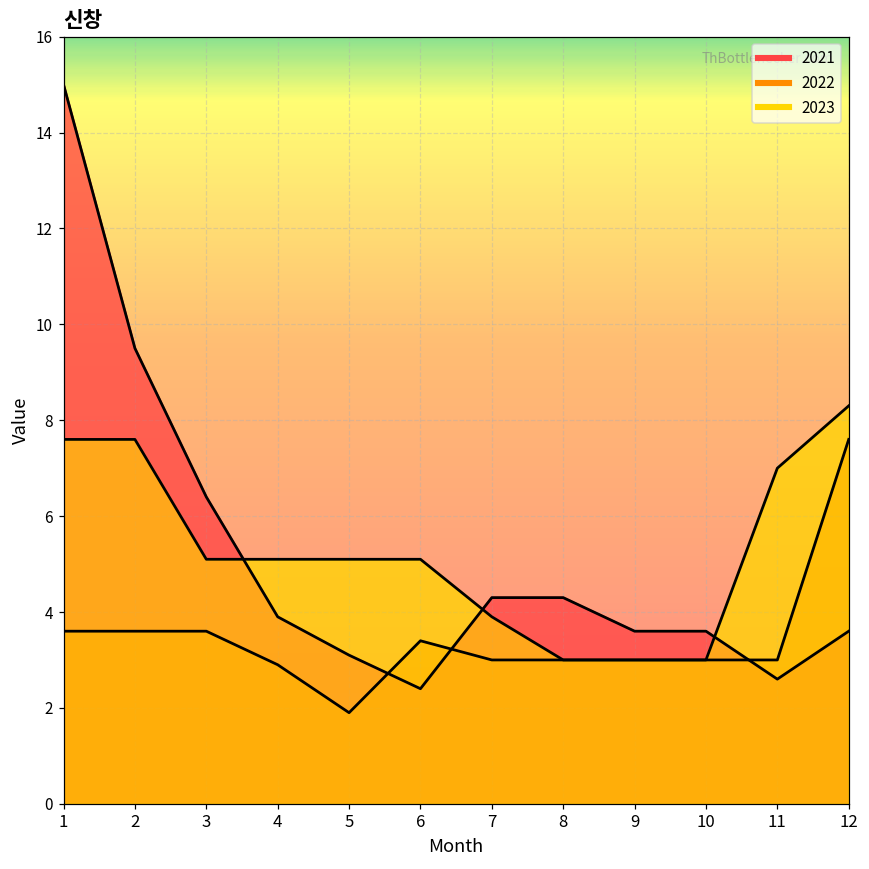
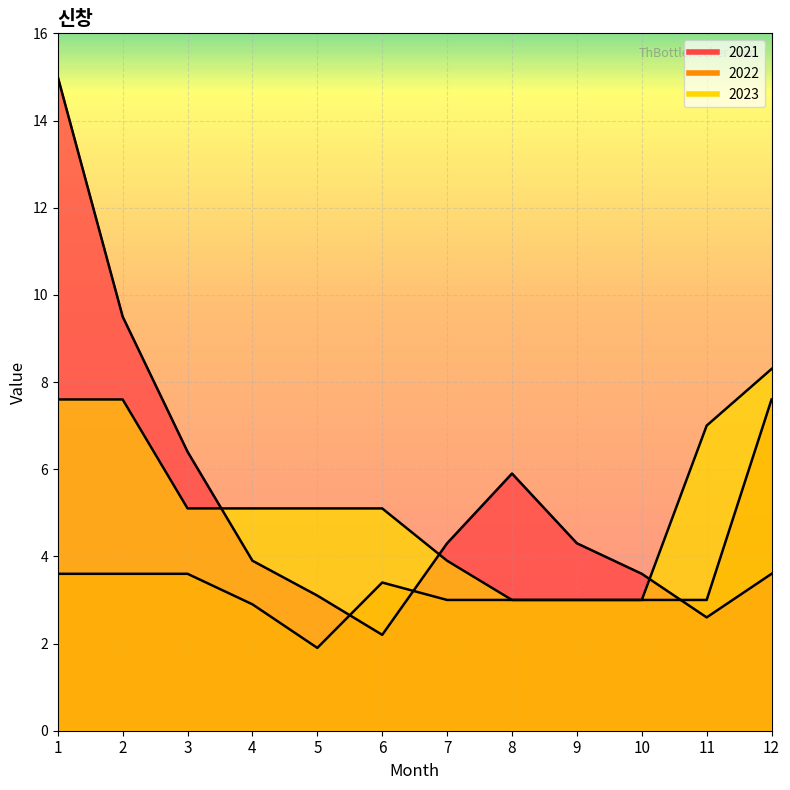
2021, 6: 2.4 -> 2.2
2021, 8: 4.3 -> 5.9
2021, 9: 3.6 -> 4.3
